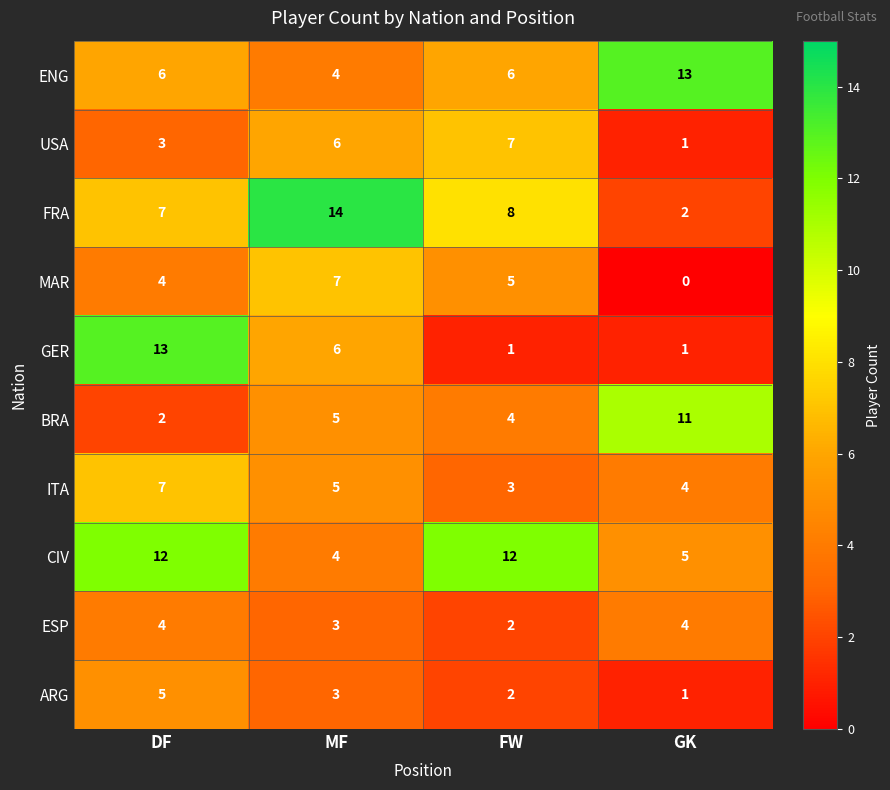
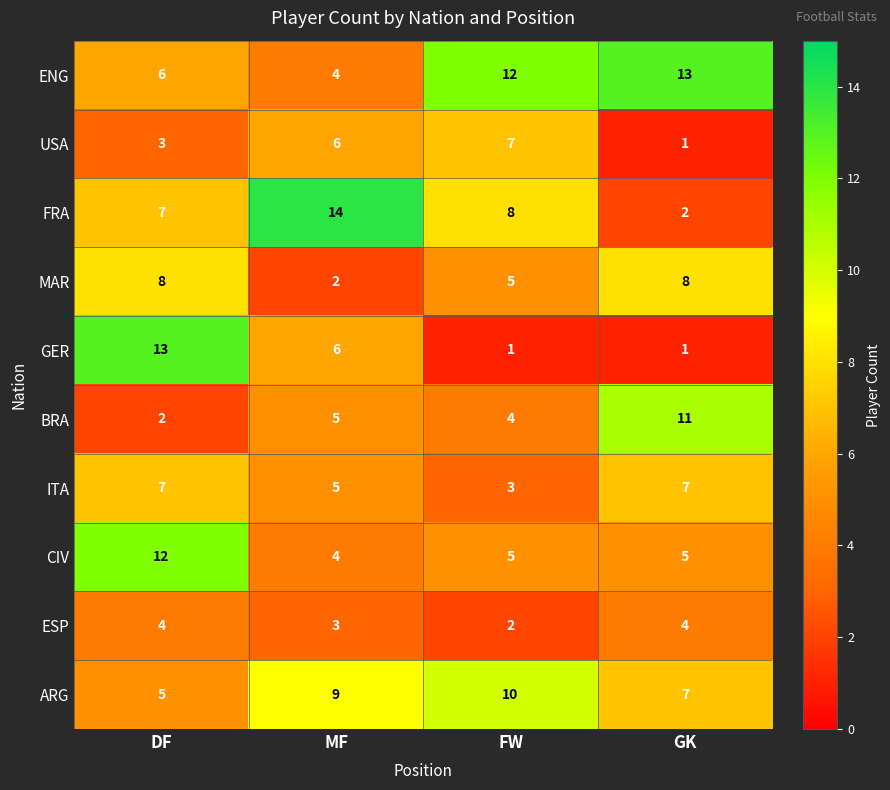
ENG, FW: 6 -> 12
MAR, DF: 4 -> 8
MAR, MF: 7 -> 2
MAR, GK: 0 -> 8
ITA, GK: 4 -> 7
CIV, FW: 12 -> 5
ARG, MF: 3 -> 9
ARG, FW: 2 -> 10
ARG, GK: 1 -> 7
